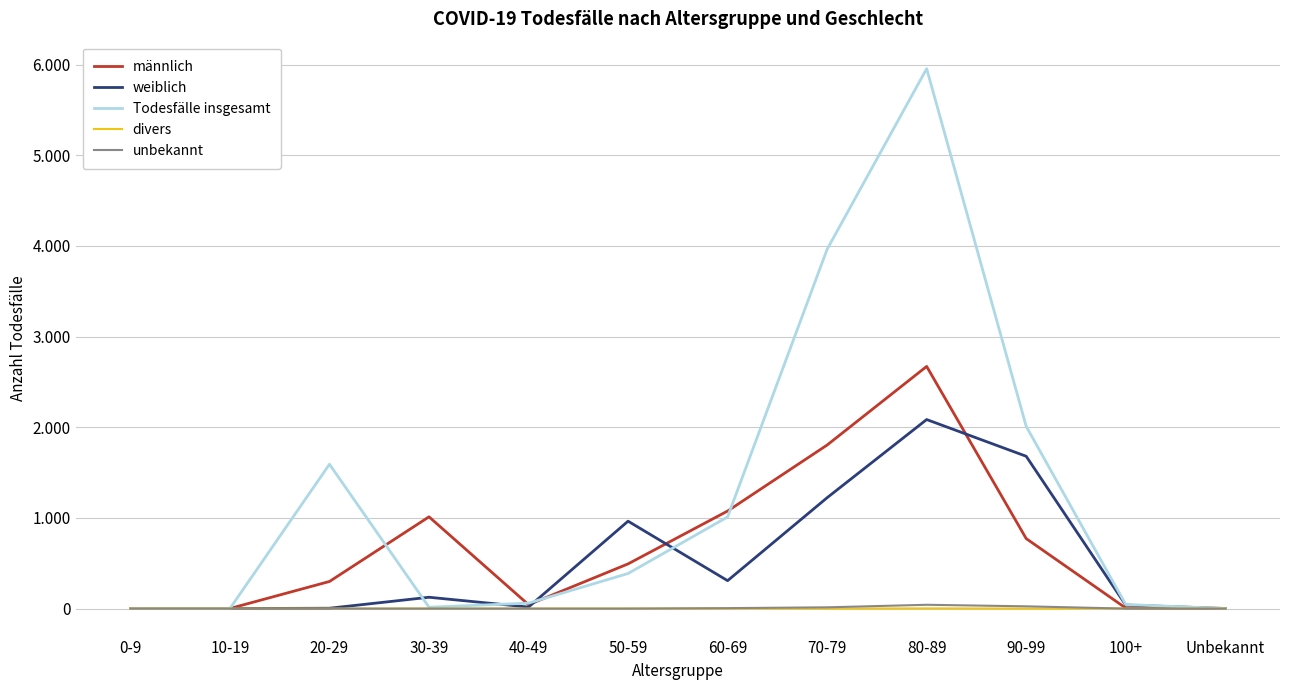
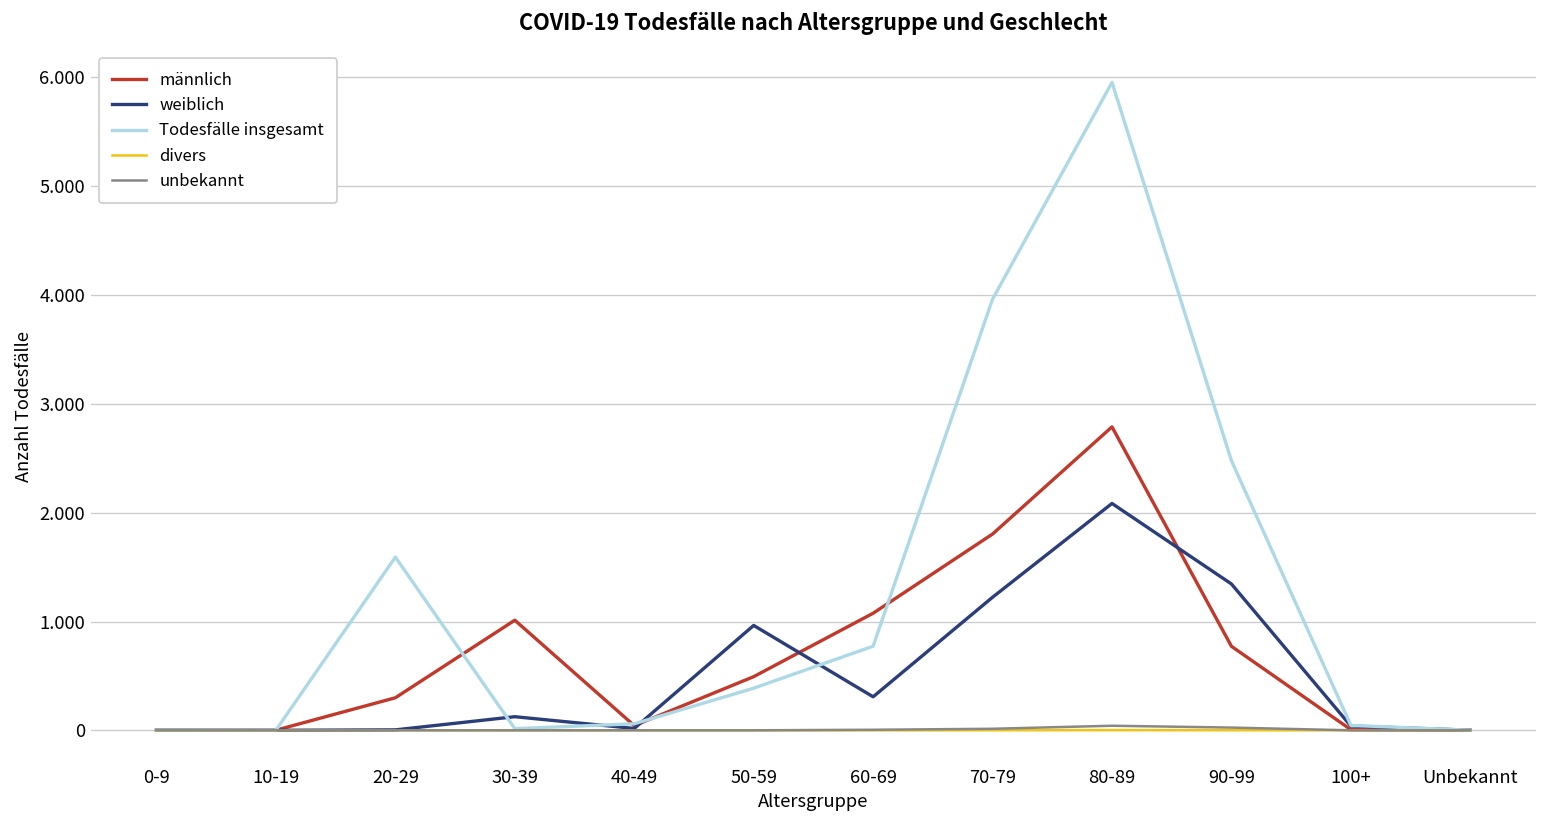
Todesfälle insgesamt, 60-69: 1.0 -> 0.8
männlich, 80-89: 2.7 -> 2.8
weiblich, 90-99: 1.7 -> 1.3
Todesfälle insgesamt, 90-99: 2.0 -> 2.5
